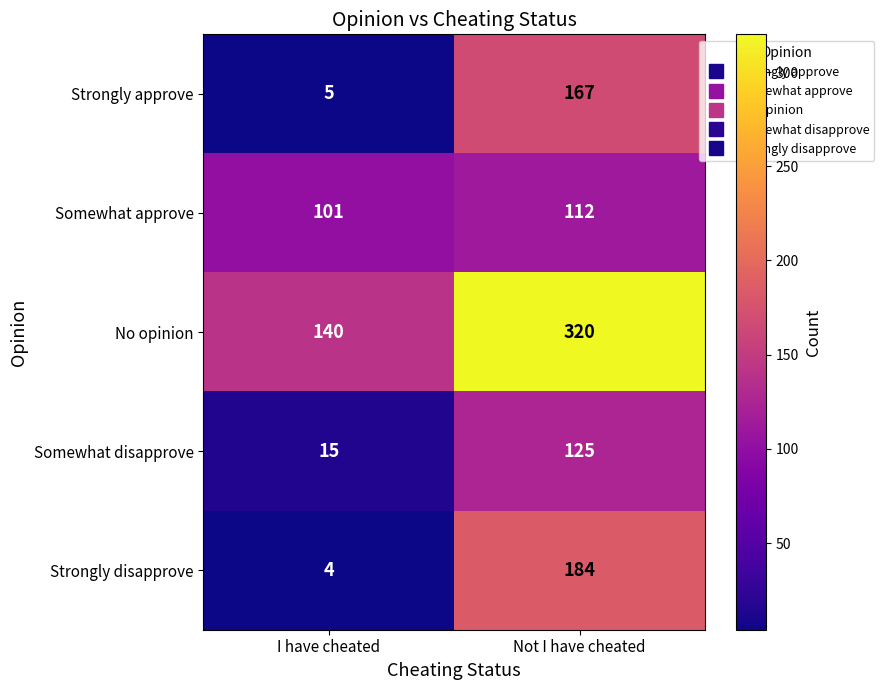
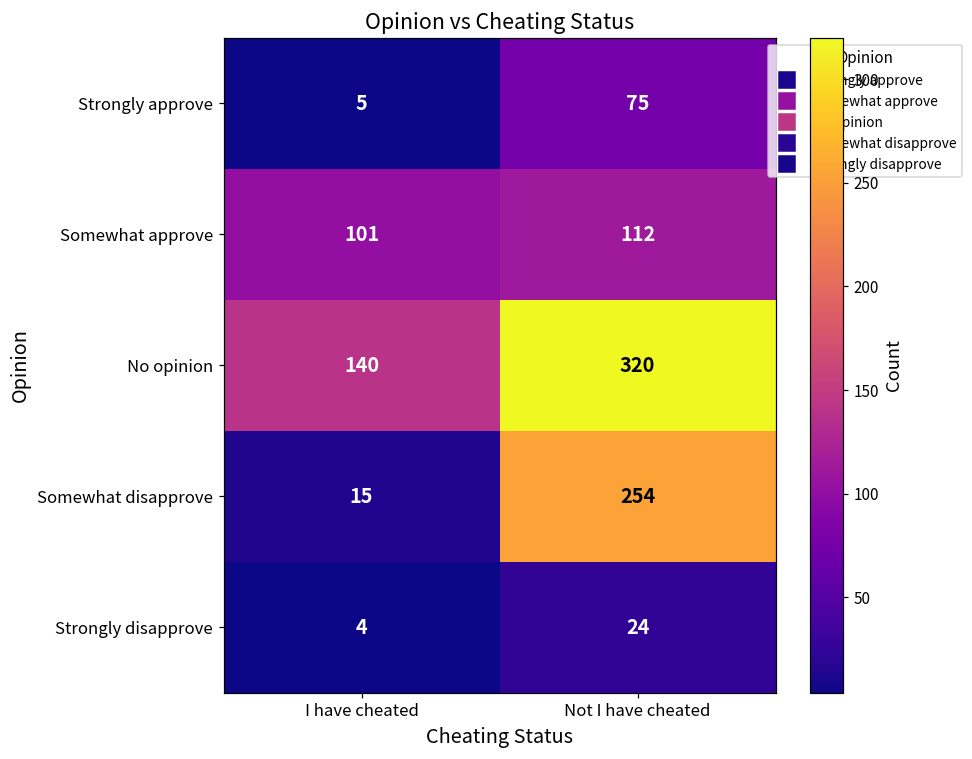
Strongly approve, Not I have cheated: 167 -> 75
Somewhat disapprove, Not I have cheated: 125 -> 254
Strongly disapprove, Not I have cheated: 184 -> 24
